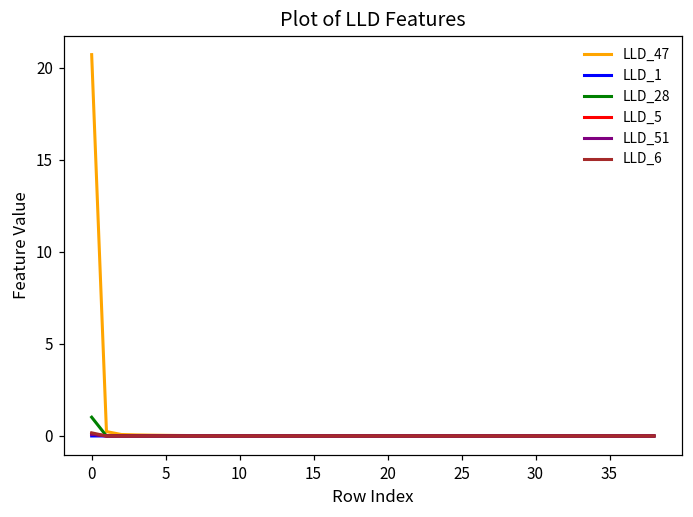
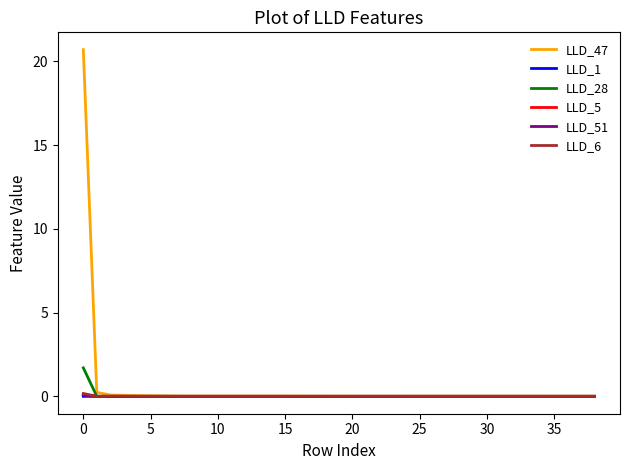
LLD_28, 0: 1.0 -> 1.7
